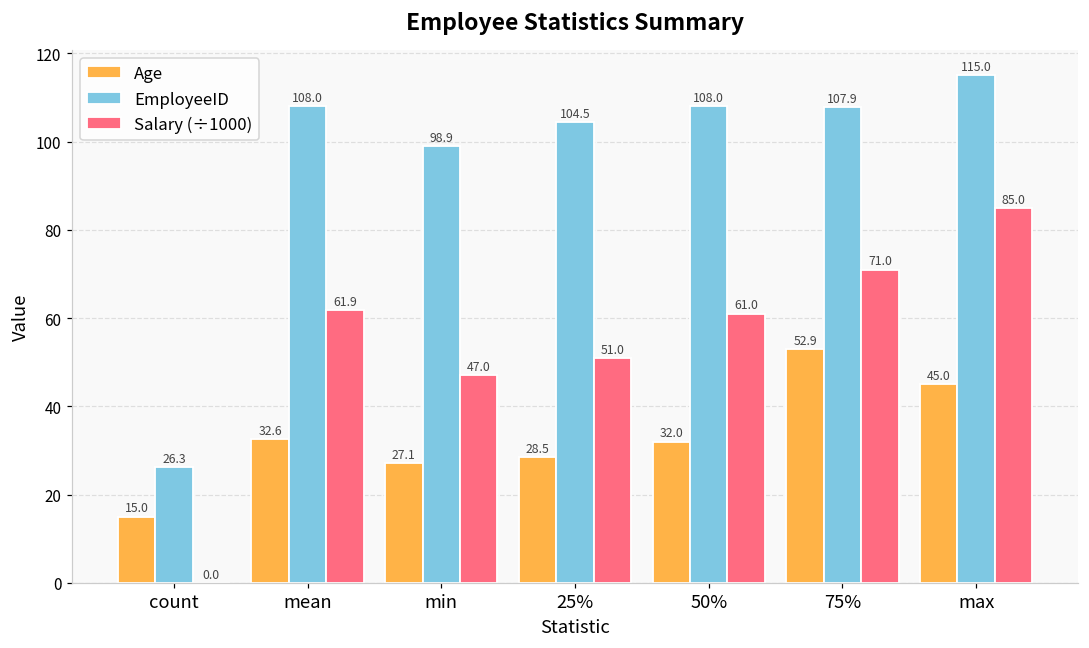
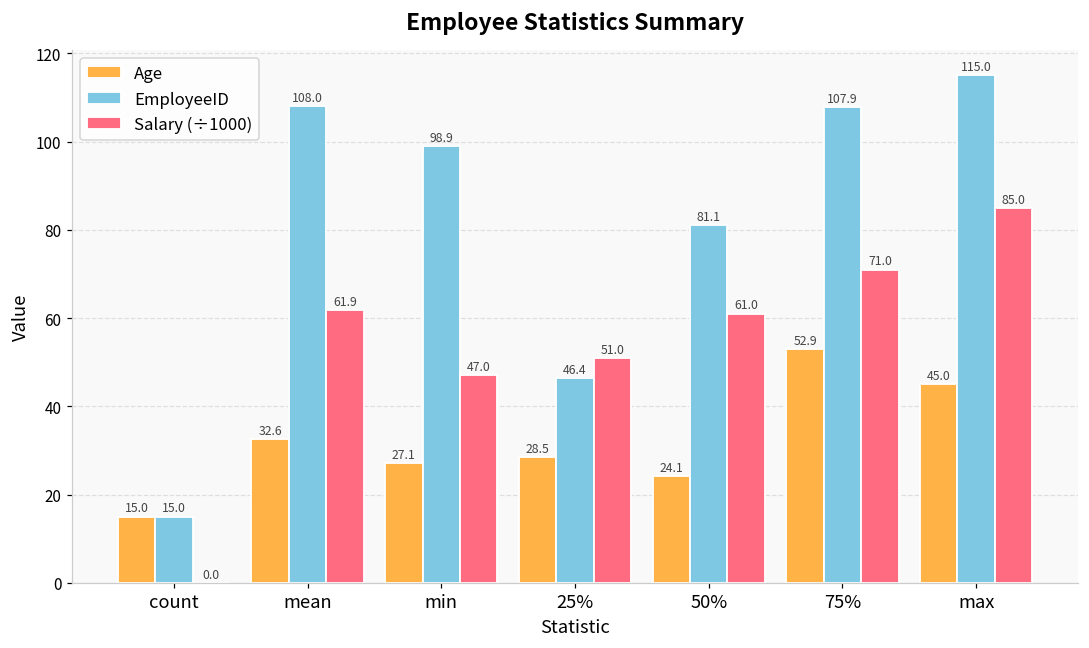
EmployeeID, count: 26.3 -> 15.0
EmployeeID, 25%: 104.5 -> 46.4
Age, 50%: 32.0 -> 24.1
EmployeeID, 50%: 108.0 -> 81.1
